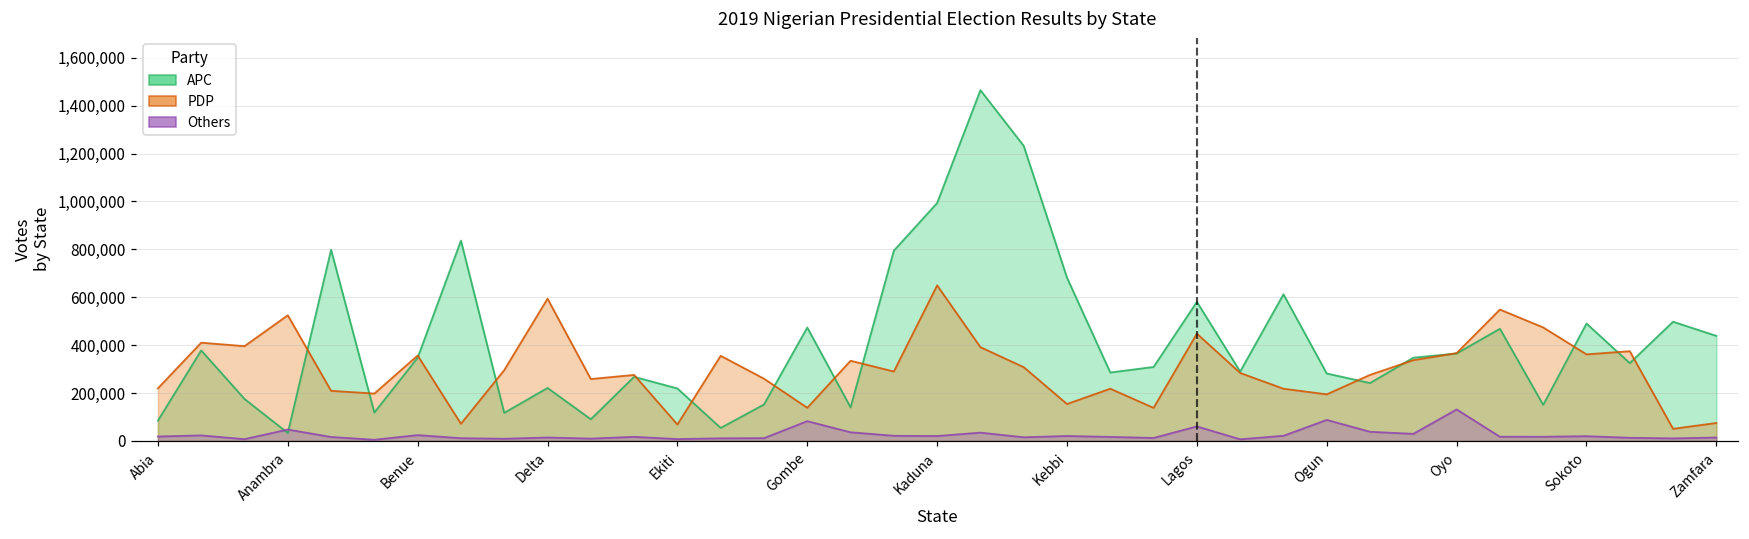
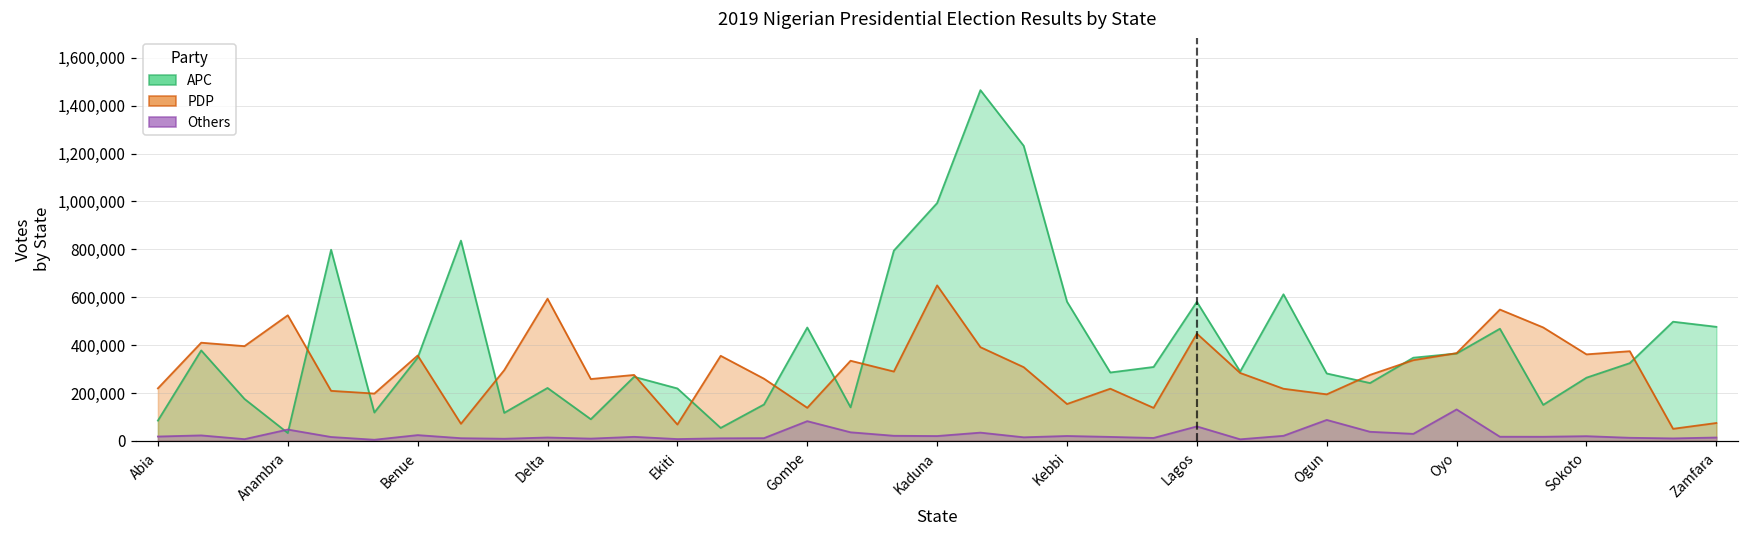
APC, Kebbi: 680,000 -> 580,000
APC, Sokoto: 490,000 -> 260,000
APC, Zamfara: 440,000 -> 480,000
